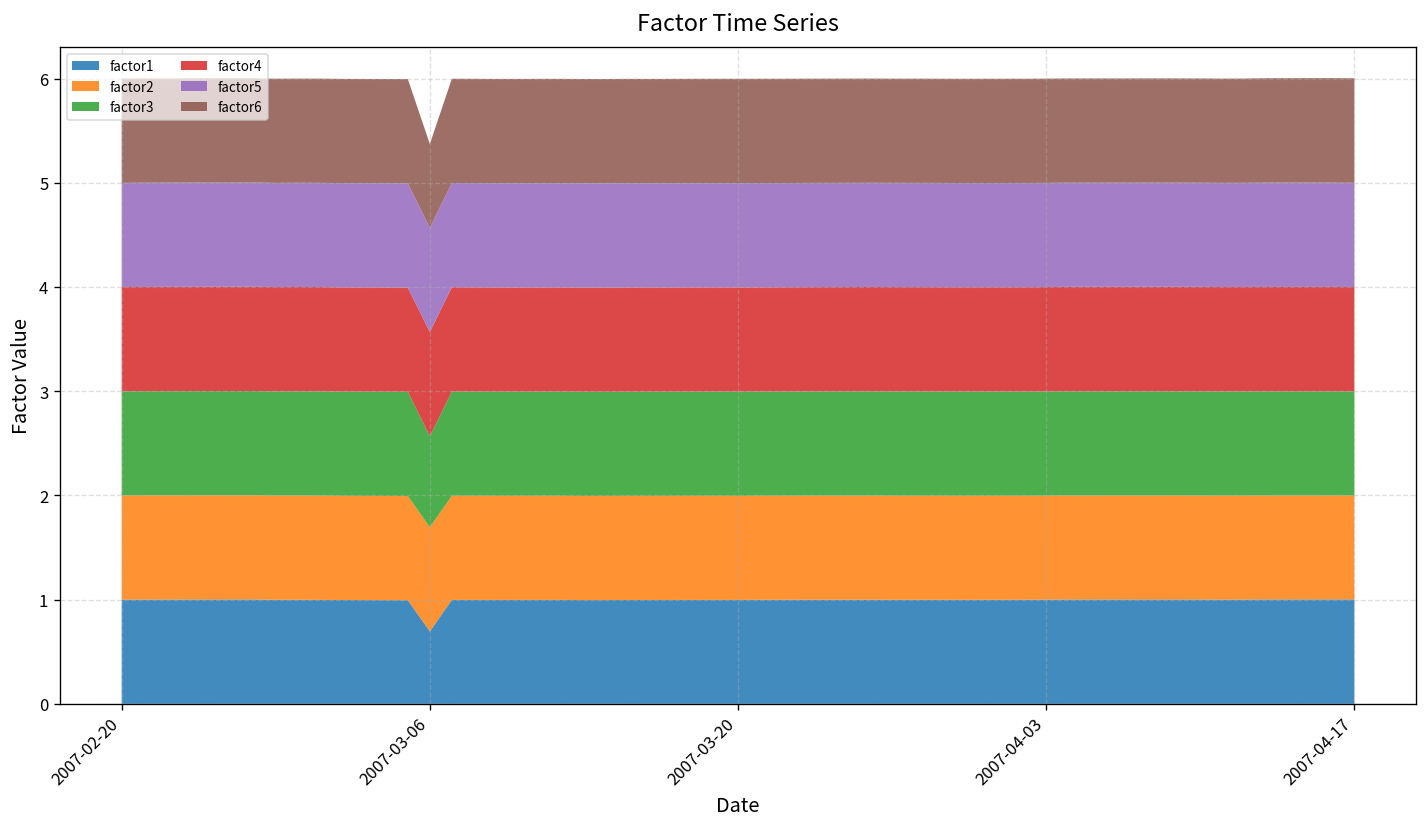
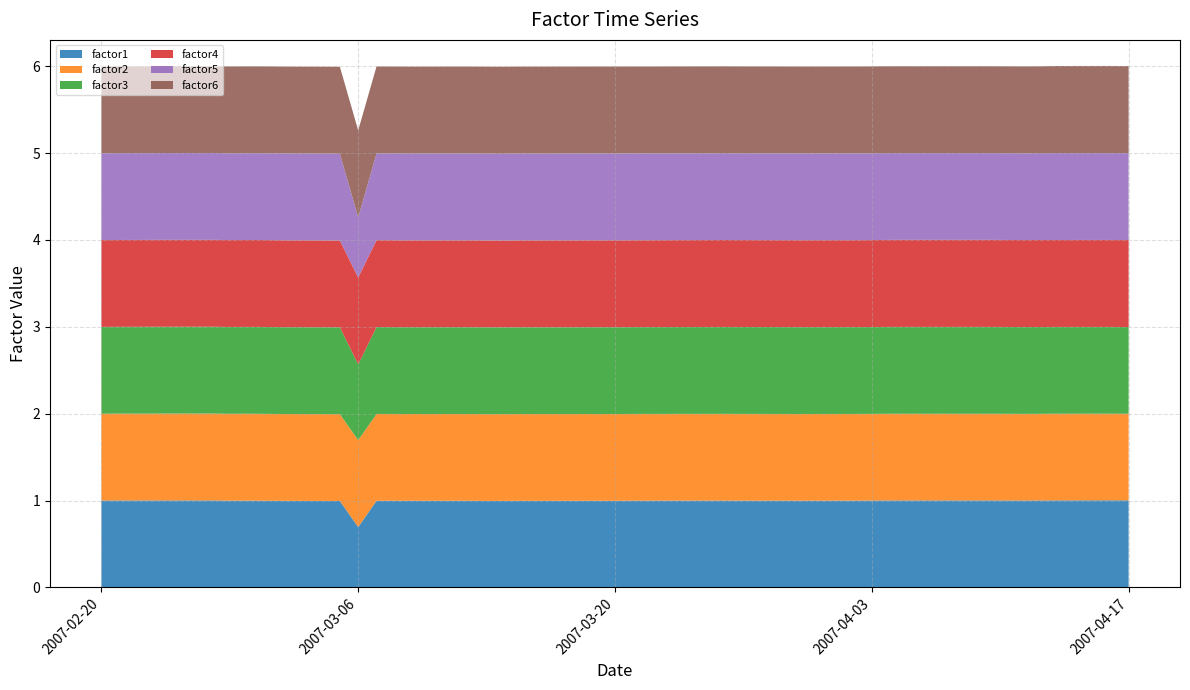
factor5, 2007-03-06: 1.0 -> 0.7
factor6, 2007-03-06: 0.8 -> 1.0
